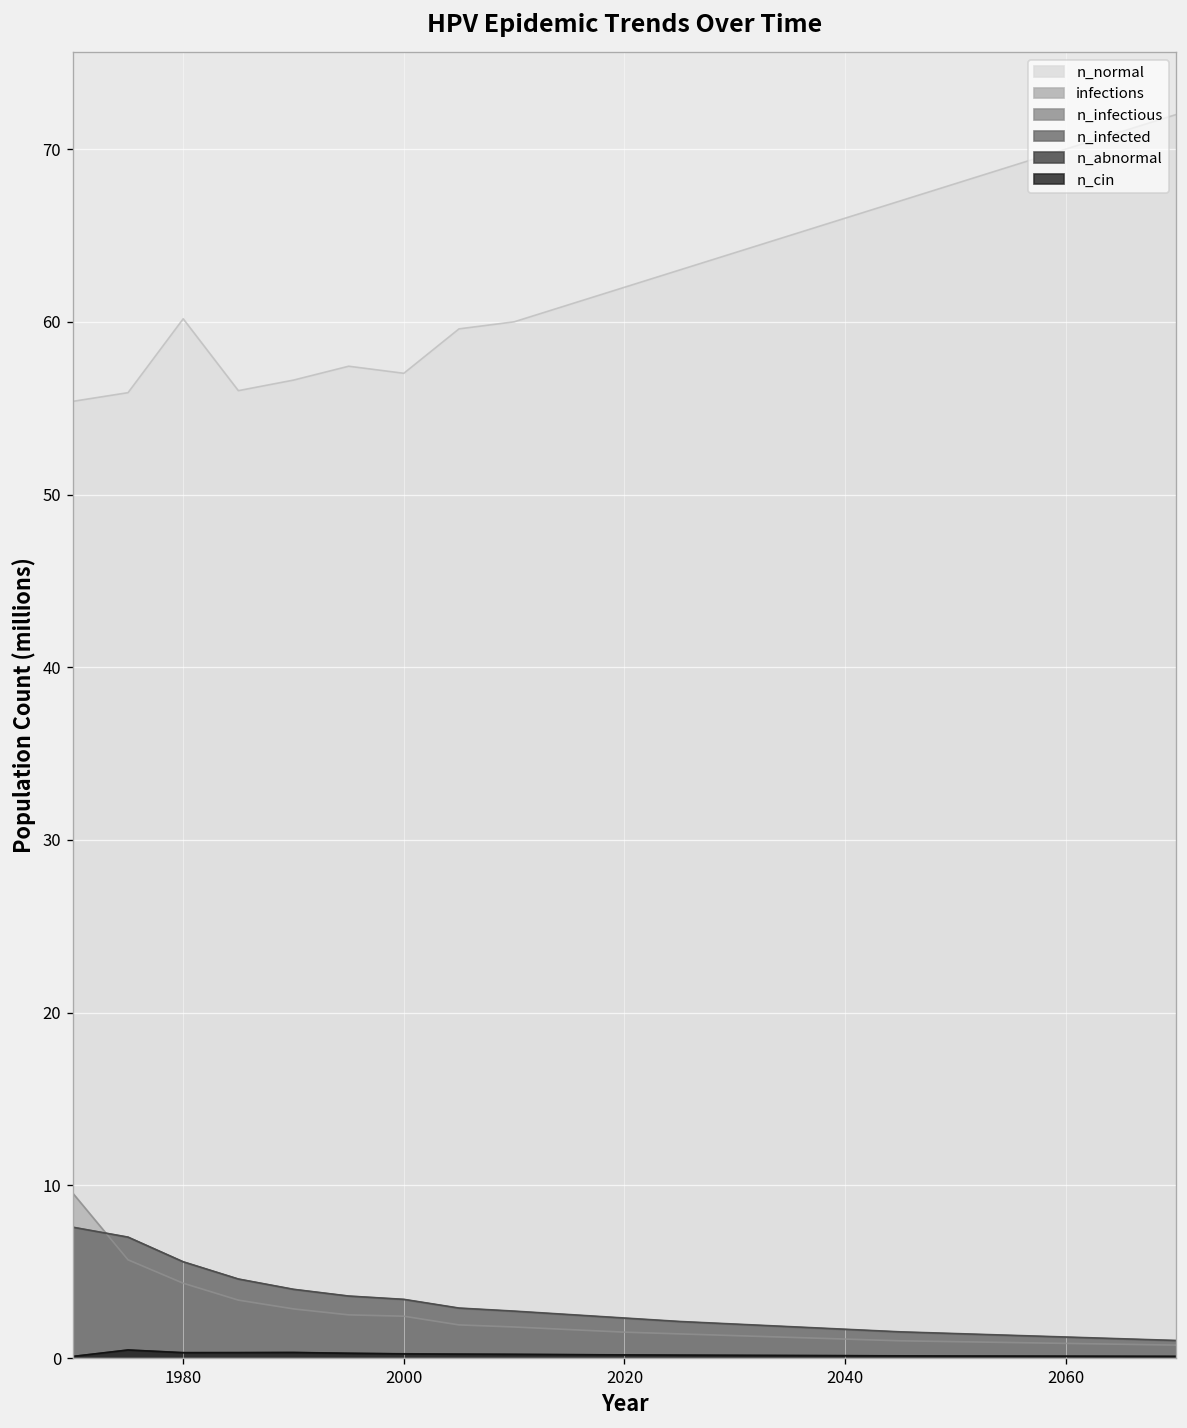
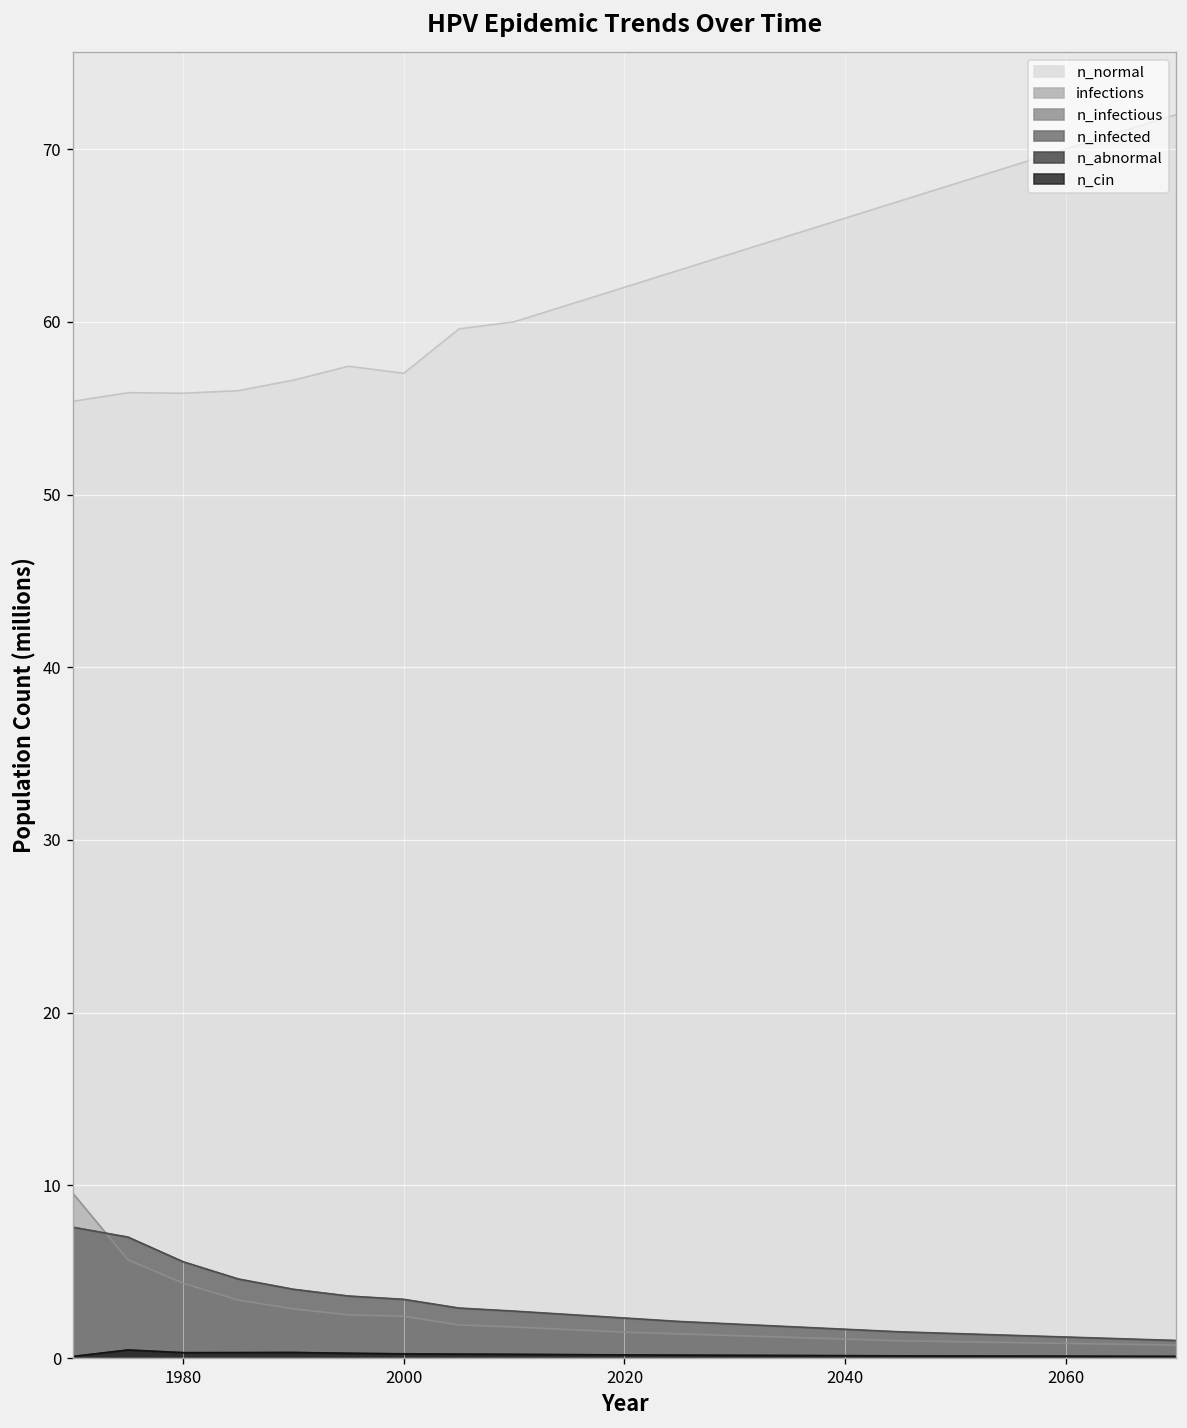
n_normal, 1980: 60.2 -> 55.9
